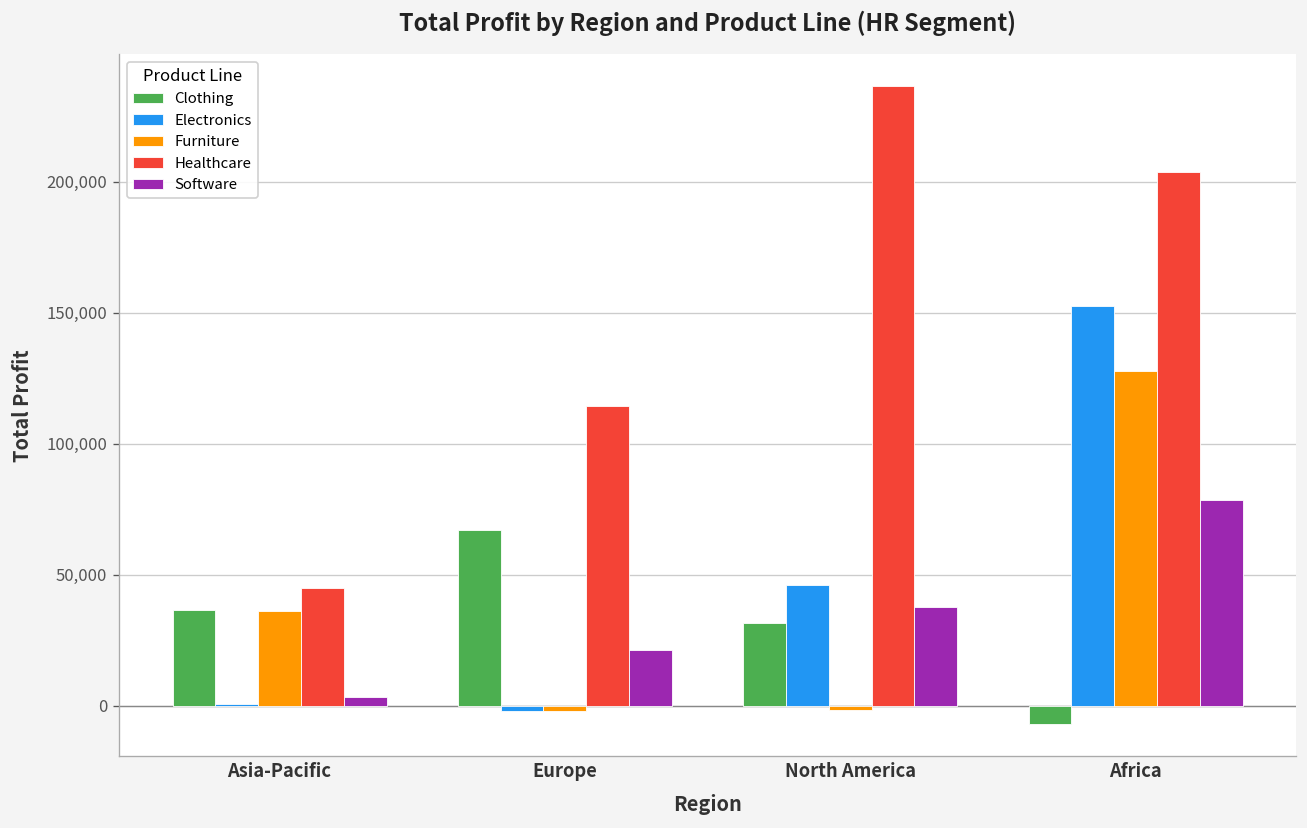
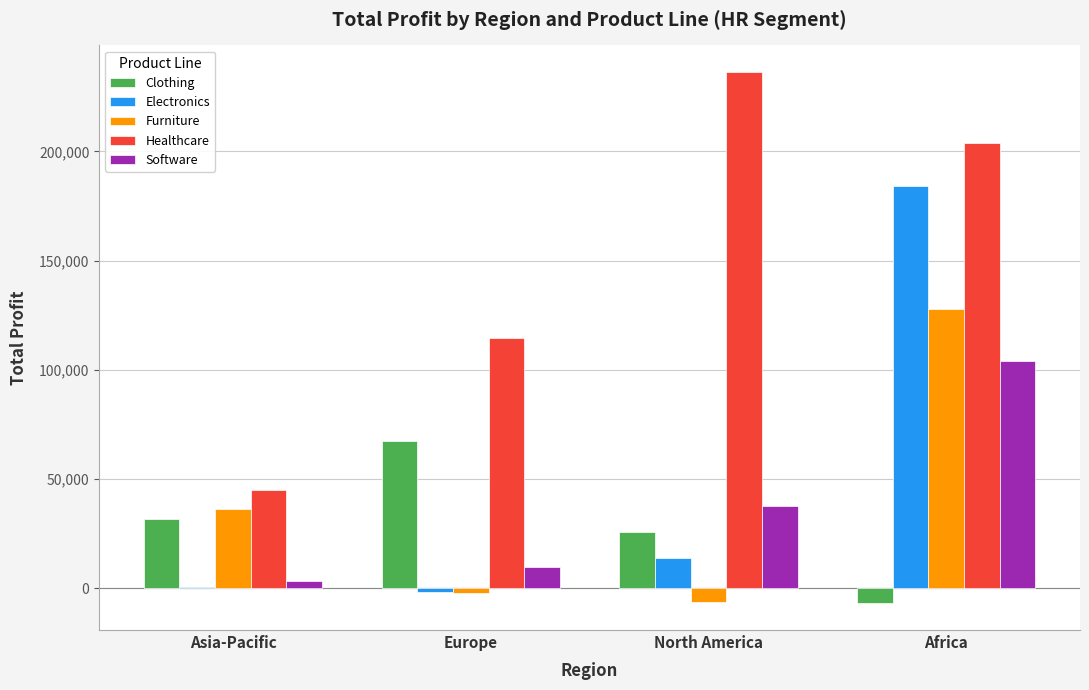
Clothing, Asia-Pacific: 36,000 -> 32,000
Software, Europe: 21,000 -> 9,000
Clothing, North America: 31,000 -> 26,000
Electronics, North America: 46,000 -> 14,000
Furniture, North America: -2,000 -> -6,000
Electronics, Africa: 152,000 -> 184,000
Software, Africa: 79,000 -> 104,000
